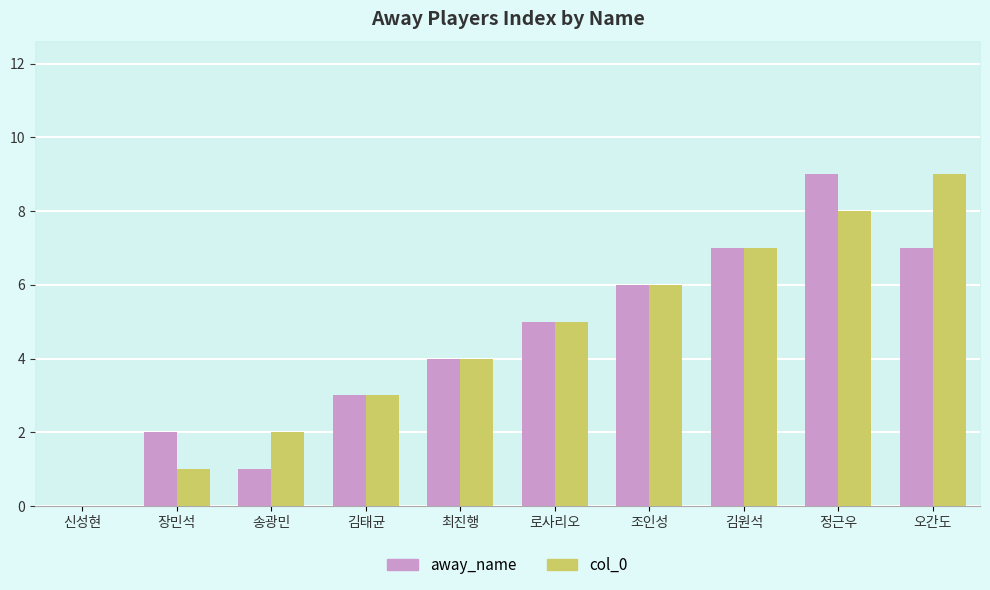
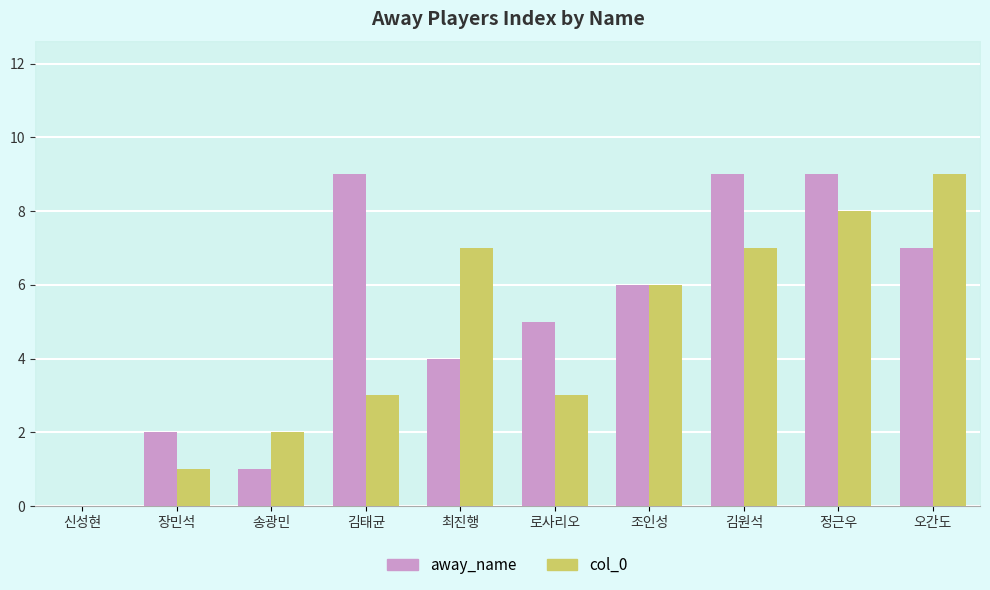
away_name, 김태균: 3 -> 9
col_0, 최진행: 4 -> 7
col_0, 로사리오: 5 -> 3
away_name, 김원석: 7 -> 9
